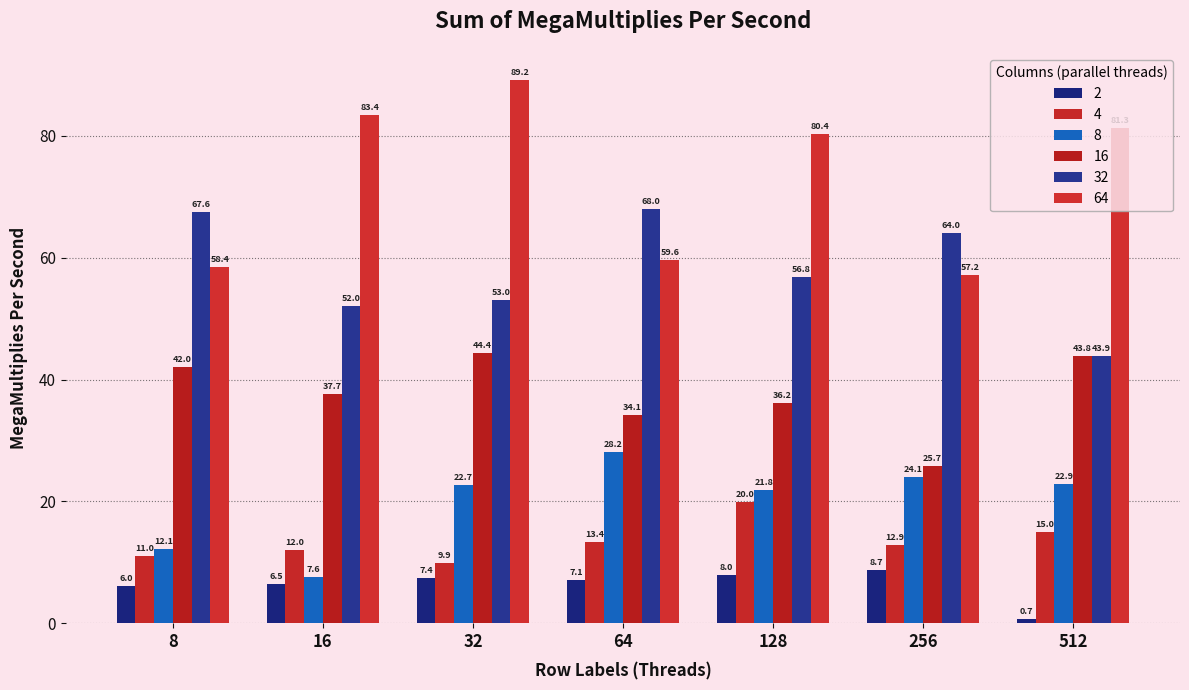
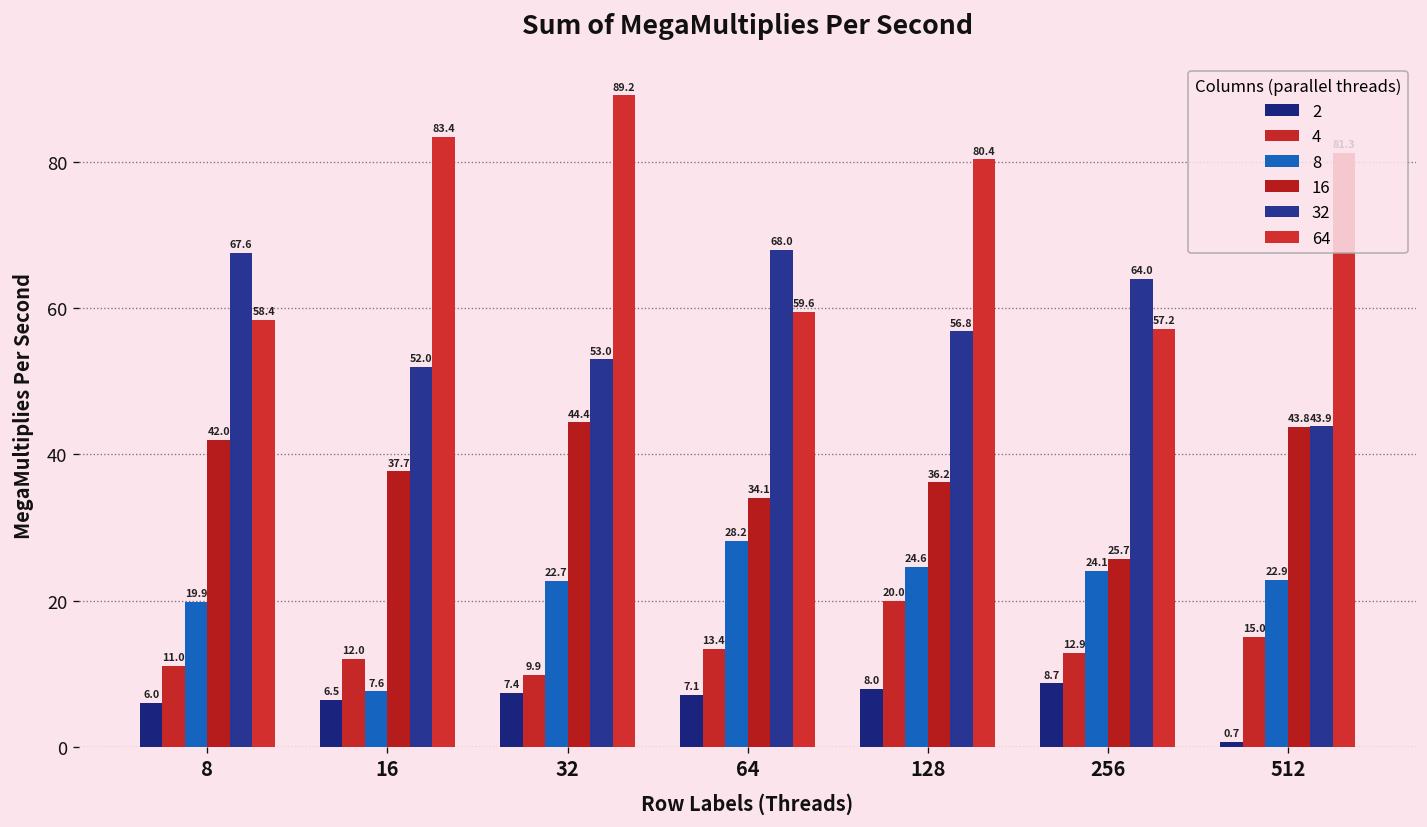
8, 8: 12.1 -> 19.9
8, 128: 21.8 -> 24.6
